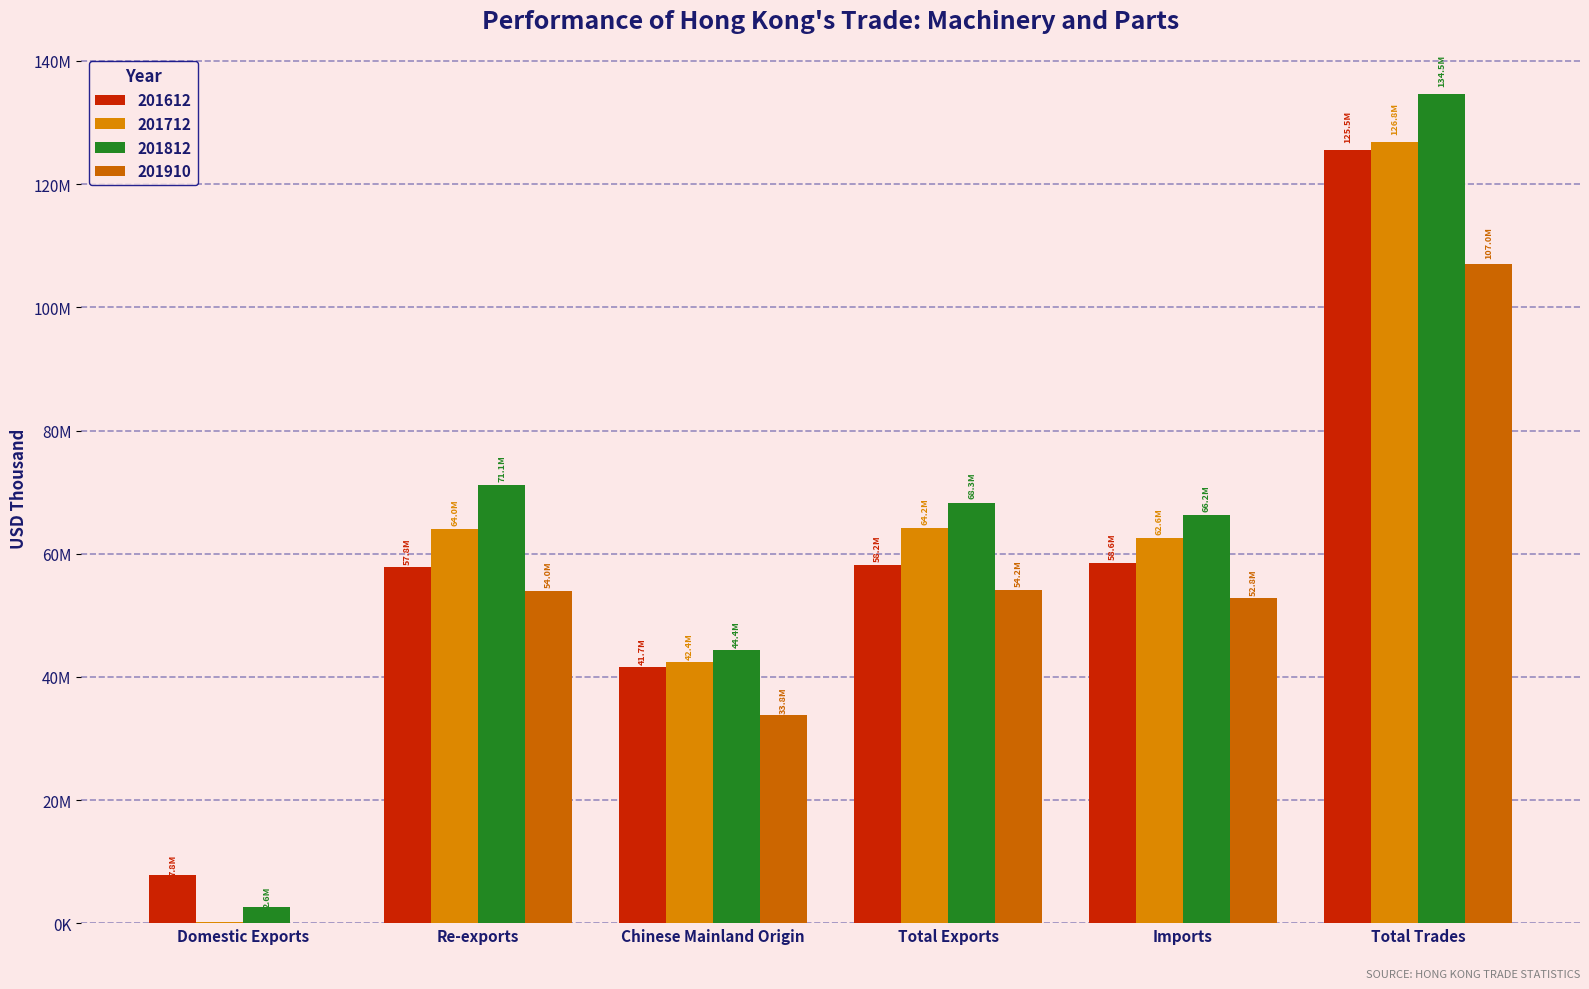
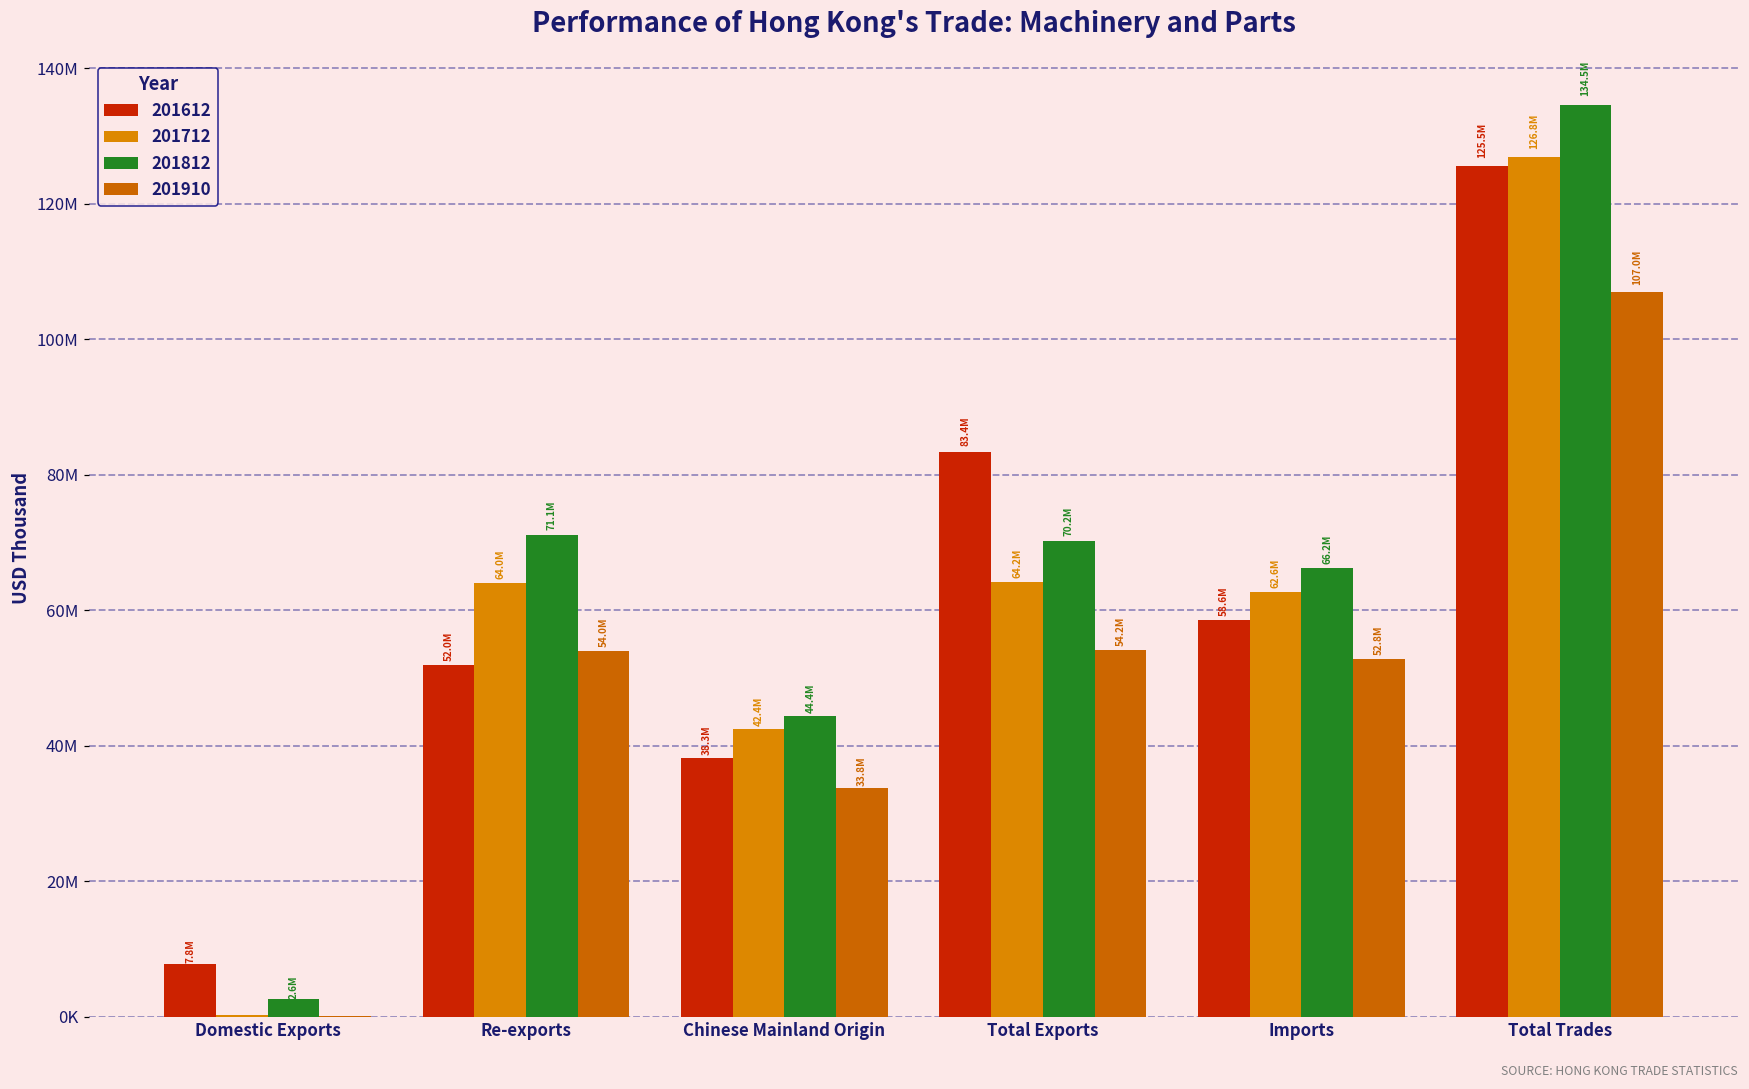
201612, Re-exports: 57.8M -> 52.0M
201612, Chinese Mainland Origin: 41.7M -> 38.3M
201612, Total Exports: 58.2M -> 83.4M
201812, Total Exports: 68.3M -> 70.2M
